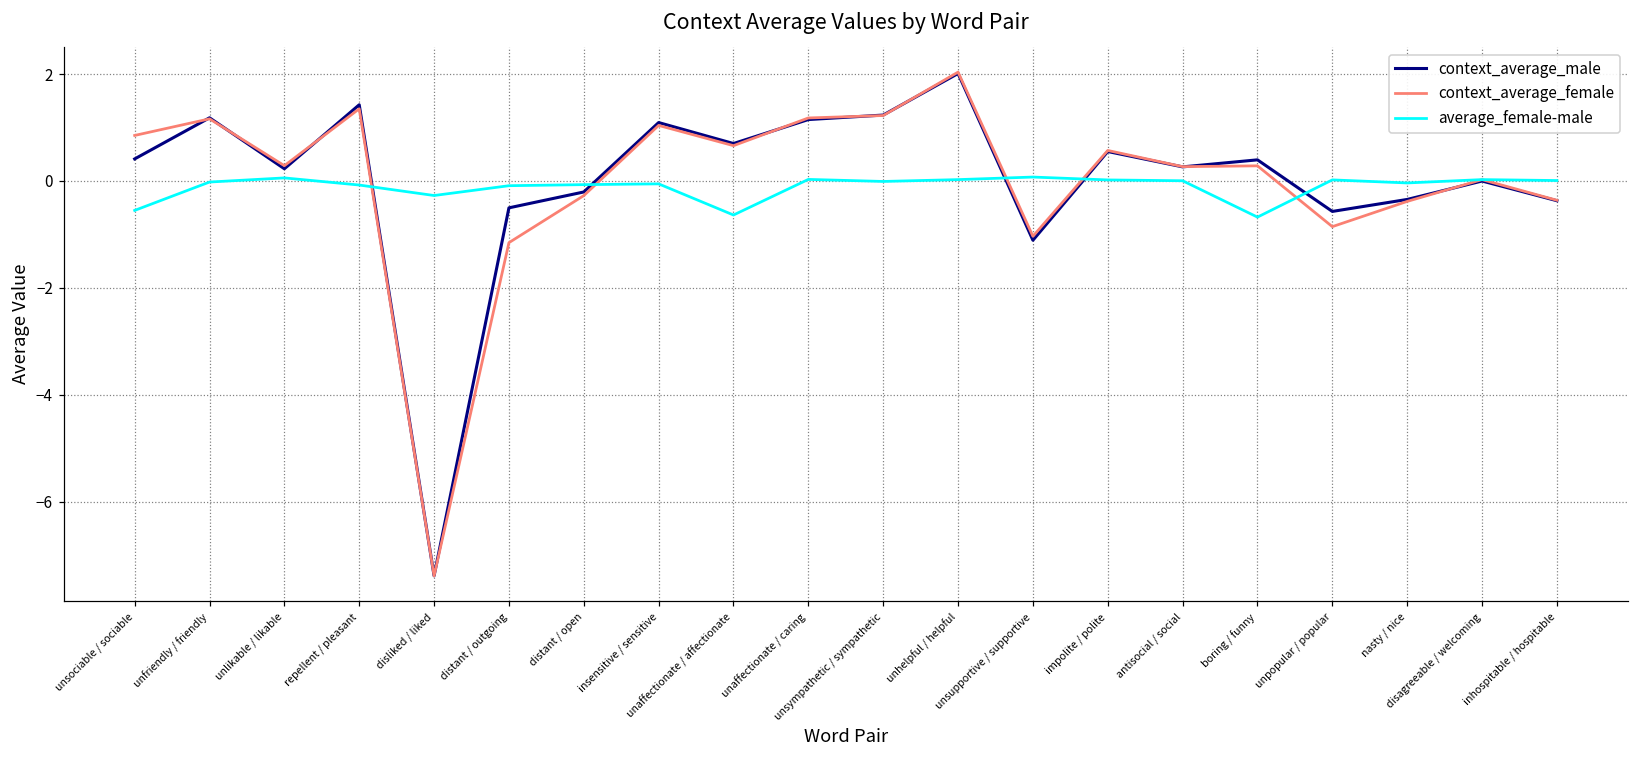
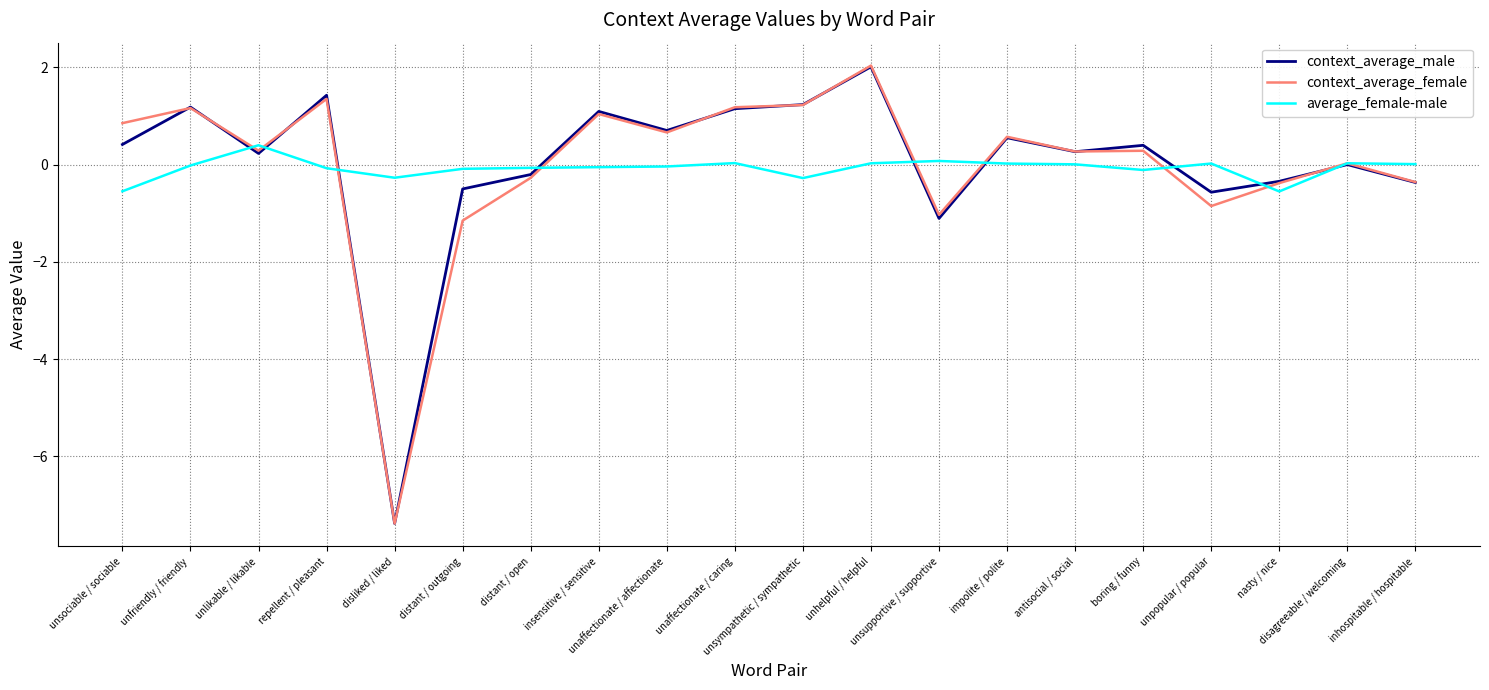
average_female-male, unlikable / likable: 0.1 -> 0.4
average_female-male, unaffectionate / affectionate: -0.6 -> 0.0
average_female-male, unsympathetic / sympathetic: 0.0 -> -0.3
average_female-male, boring / funny: -0.7 -> -0.1
average_female-male, nasty / nice: 0.0 -> -0.6
